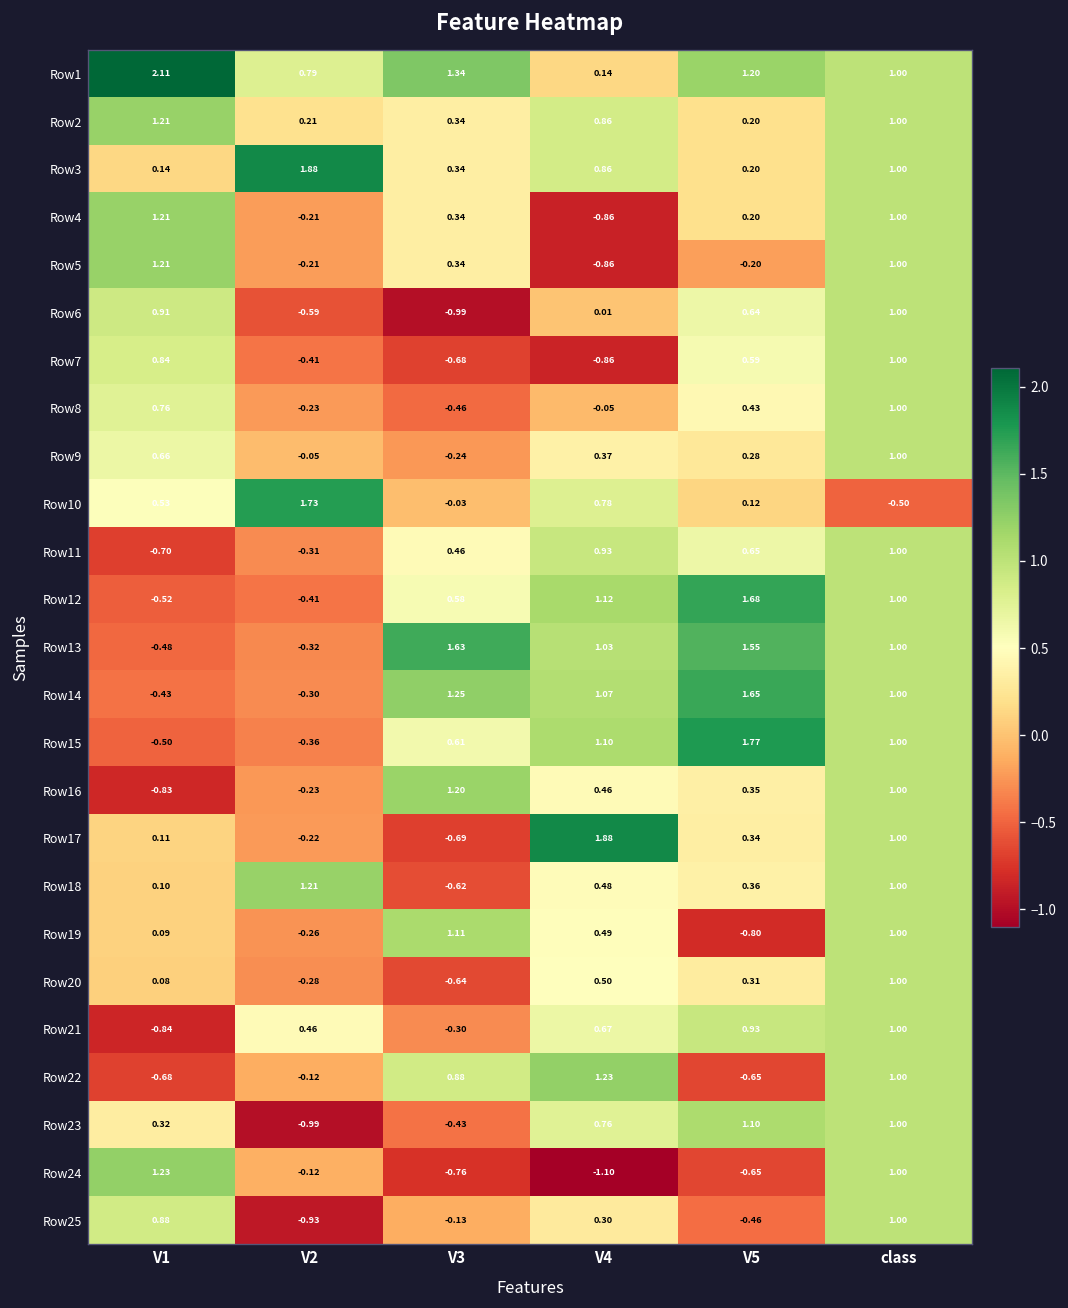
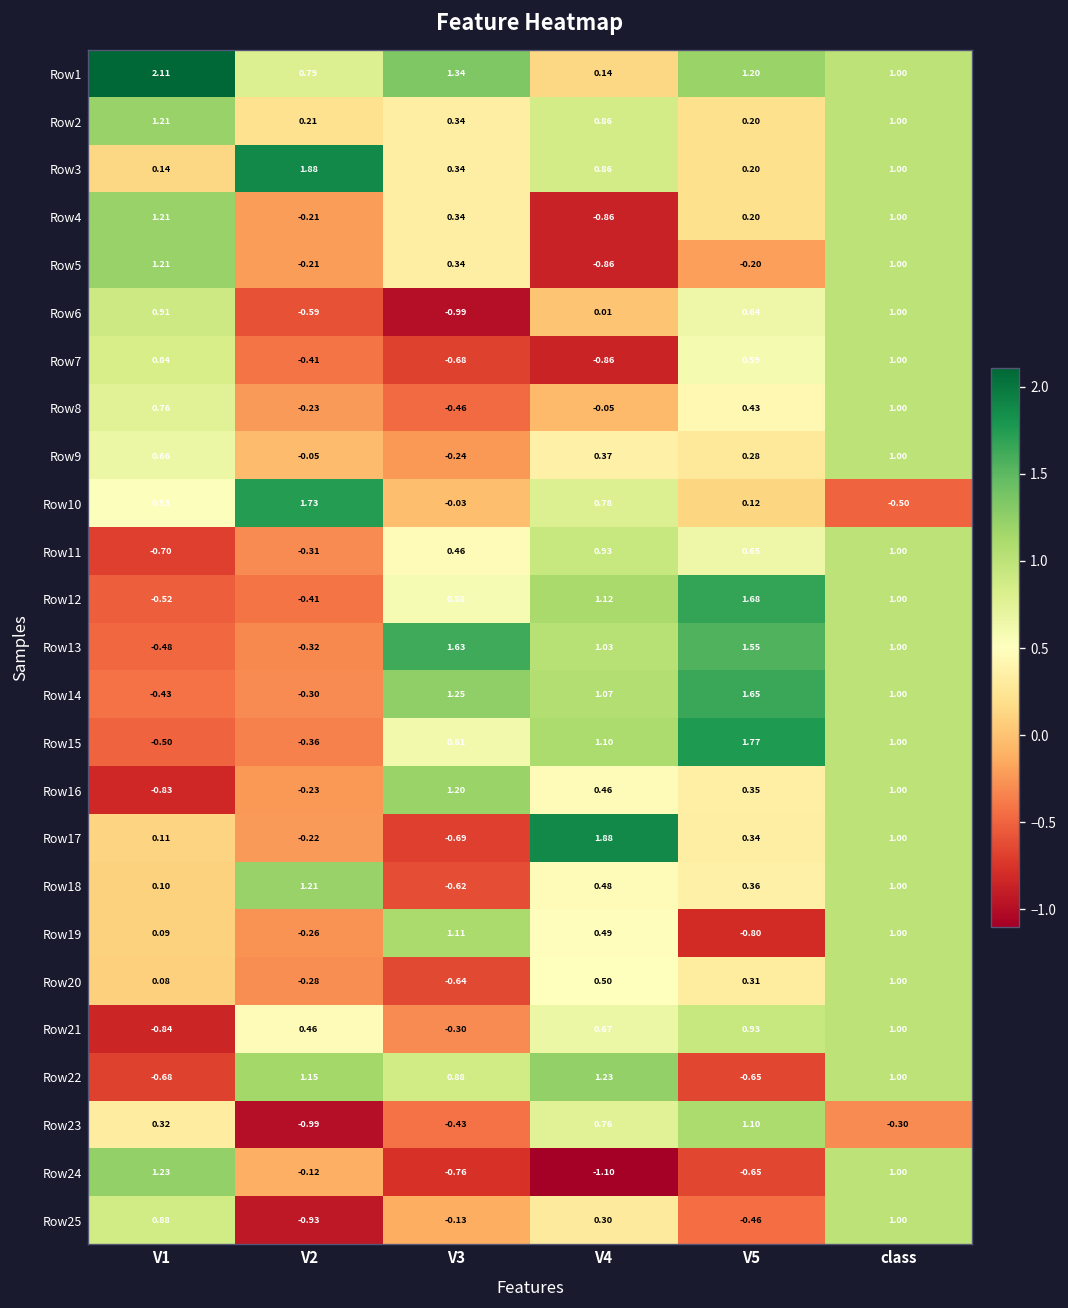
Row22, V2: -0.12 -> 1.15
Row23, class: 1.00 -> -0.30
